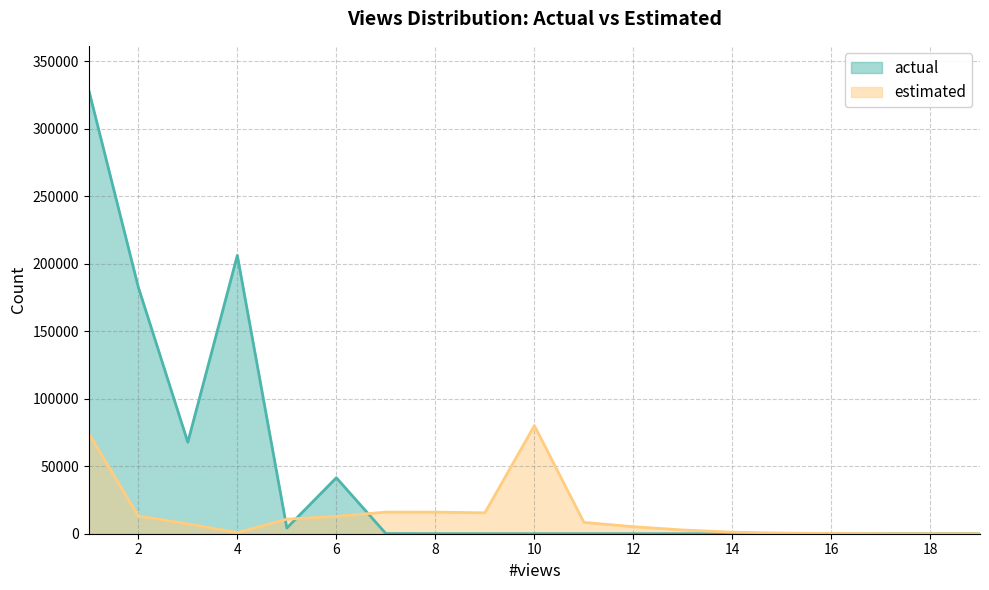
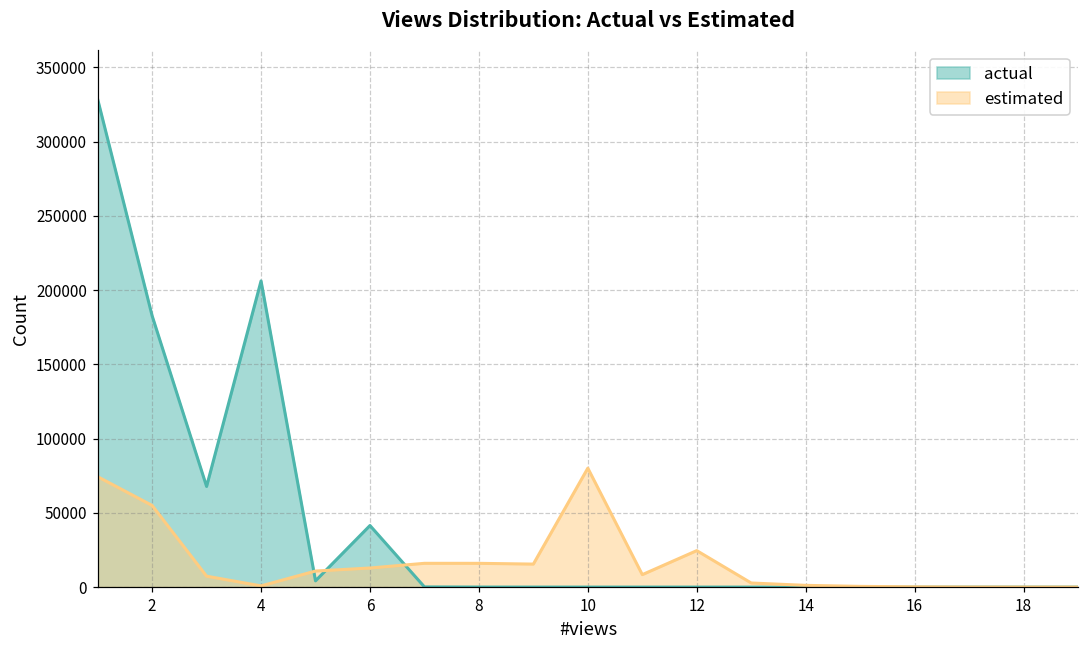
estimated, 2: 13000 -> 55000
estimated, 12: 5000 -> 25000
